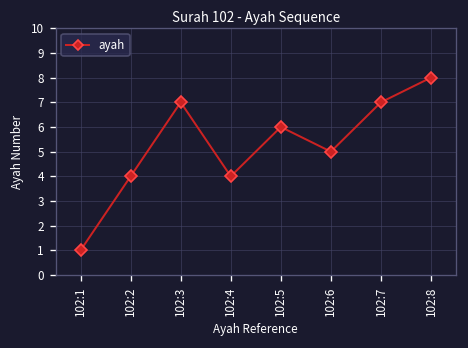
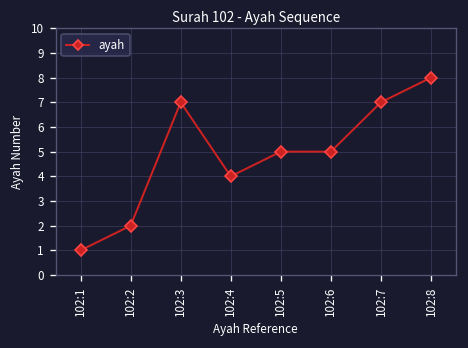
102:2: 4 -> 2
102:5: 6 -> 5
